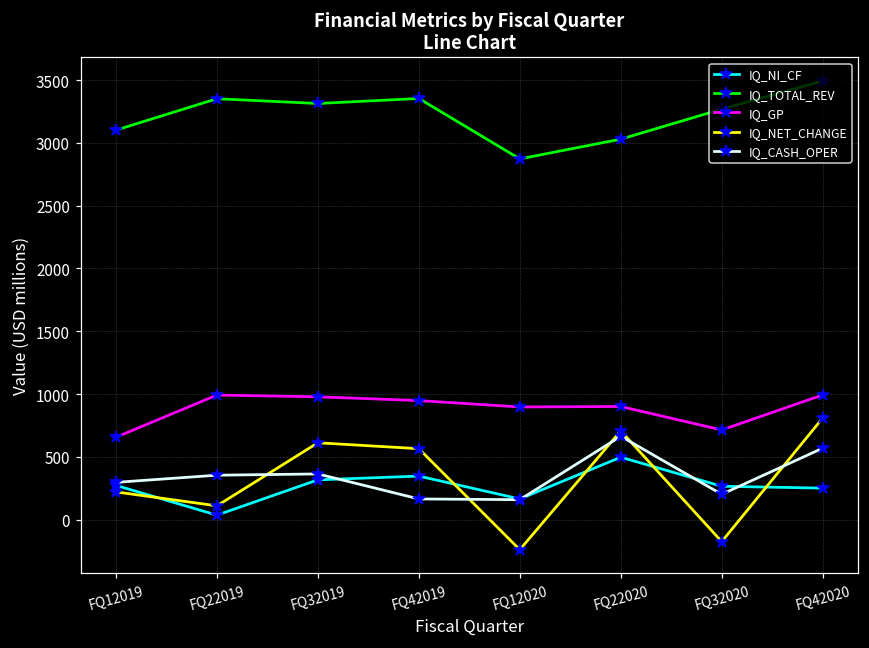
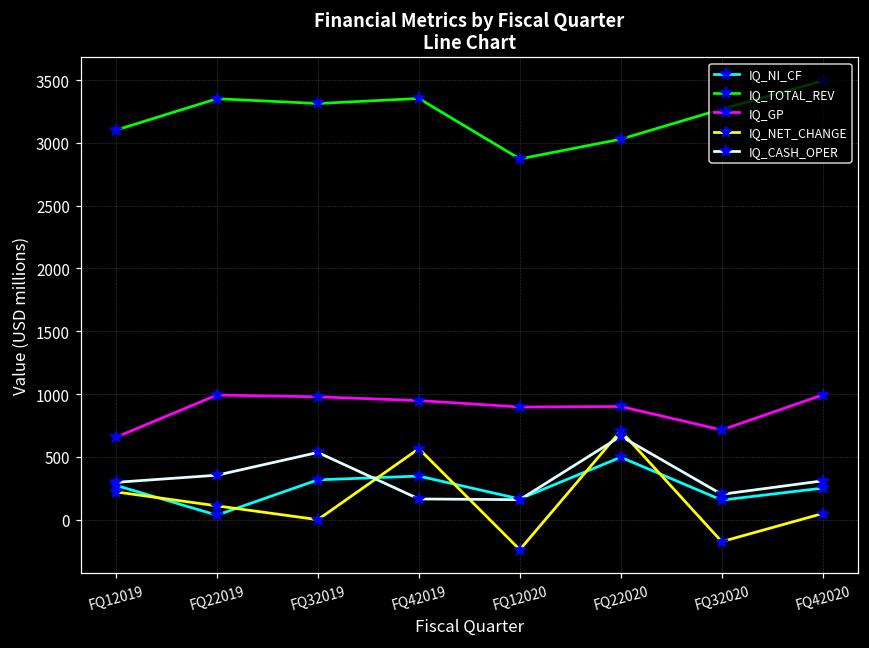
IQ_NET_CHANGE, FQ32019: 610 -> 0
IQ_CASH_OPER, FQ32019: 360 -> 540
IQ_NI_CF, FQ32020: 270 -> 160
IQ_NET_CHANGE, FQ42020: 810 -> 50
IQ_CASH_OPER, FQ42020: 570 -> 310
